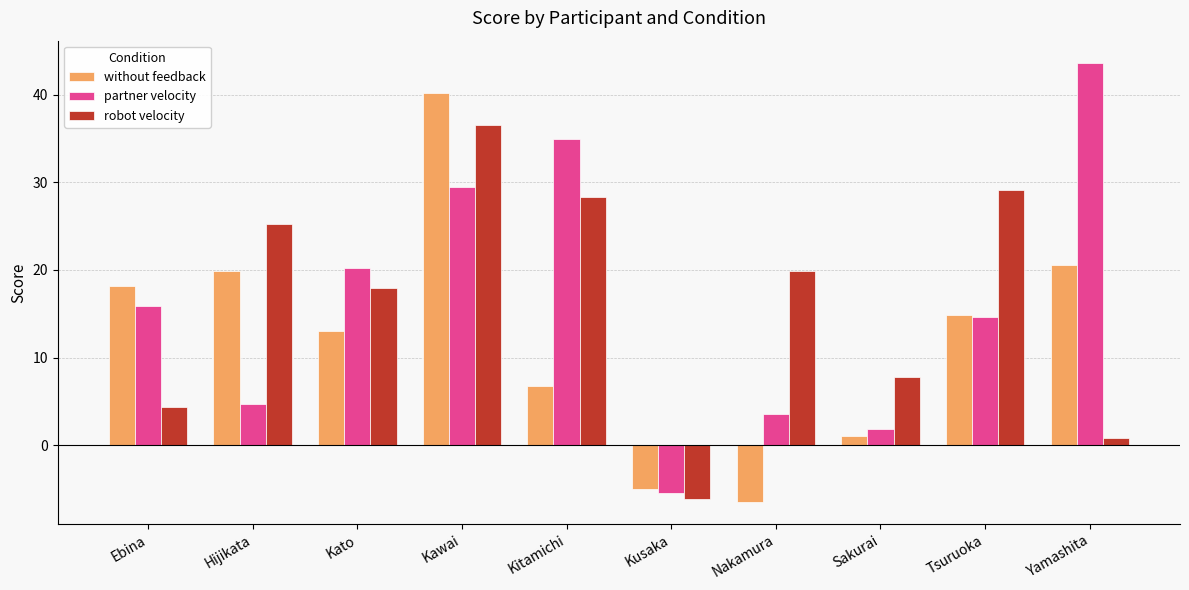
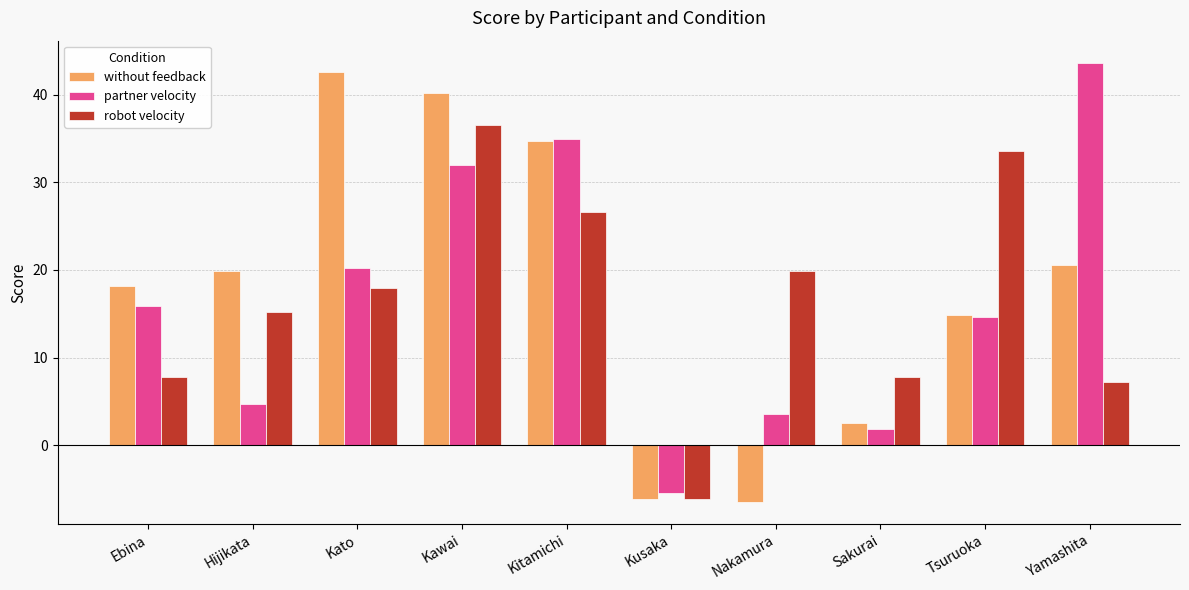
robot velocity, Ebina: 4 -> 8
robot velocity, Hijikata: 25 -> 15
without feedback, Kato: 13 -> 43
partner velocity, Kawai: 30 -> 32
without feedback, Kitamichi: 7 -> 35
robot velocity, Kitamichi: 28 -> 27
without feedback, Kusaka: -5 -> -6
without feedback, Sakurai: 1 -> 3
robot velocity, Tsuruoka: 29 -> 34
robot velocity, Yamashita: 1 -> 7
